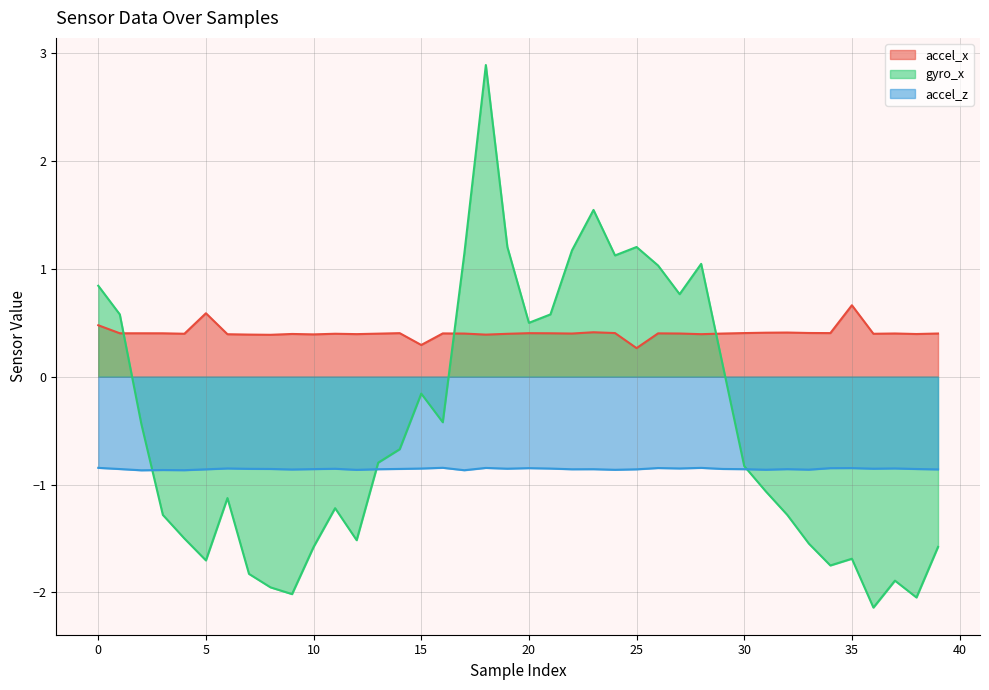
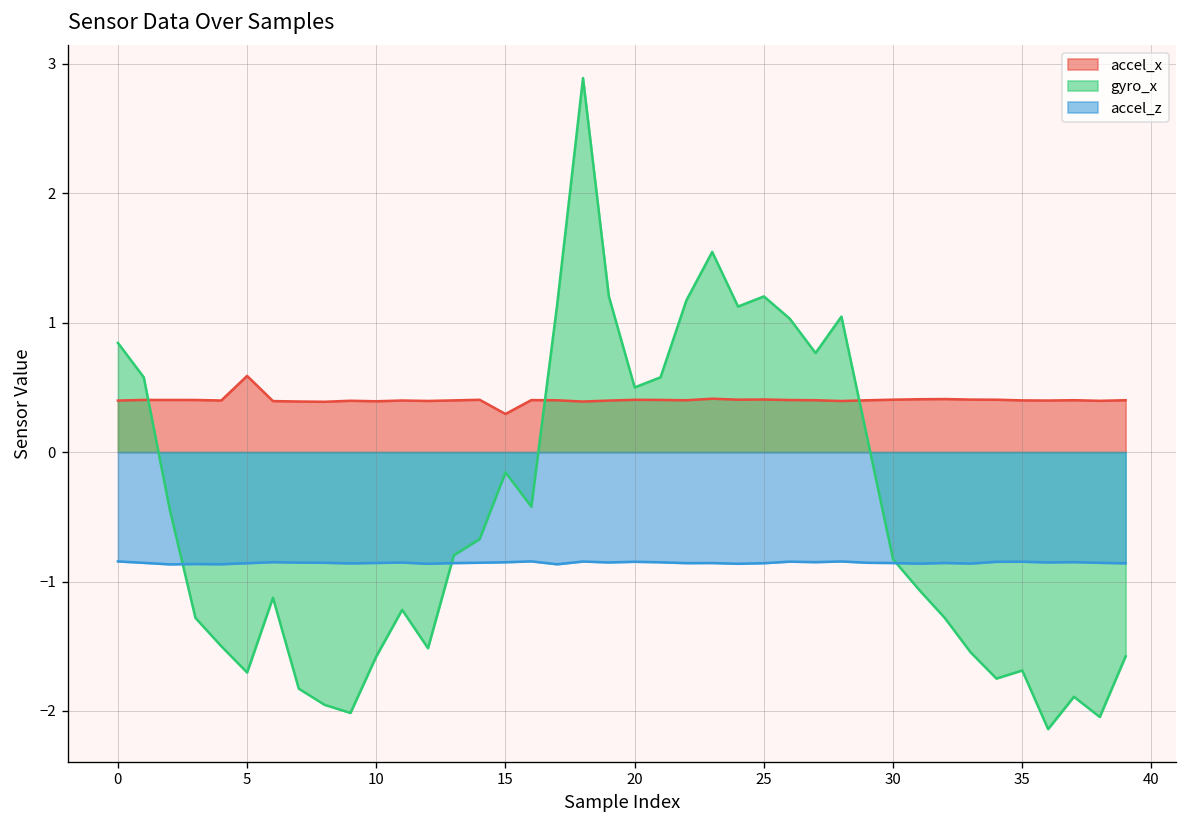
accel_x, 0: 0.48 -> 0.40
accel_x, 25: 0.27 -> 0.41
accel_x, 35: 0.66 -> 0.40
